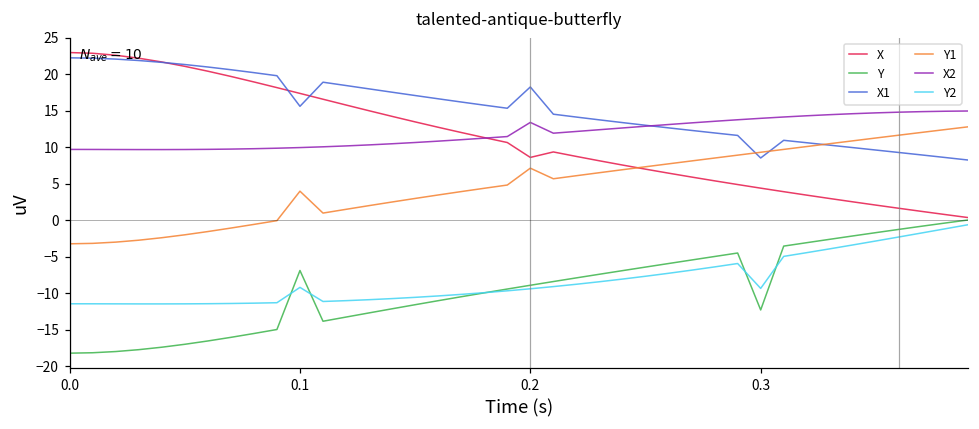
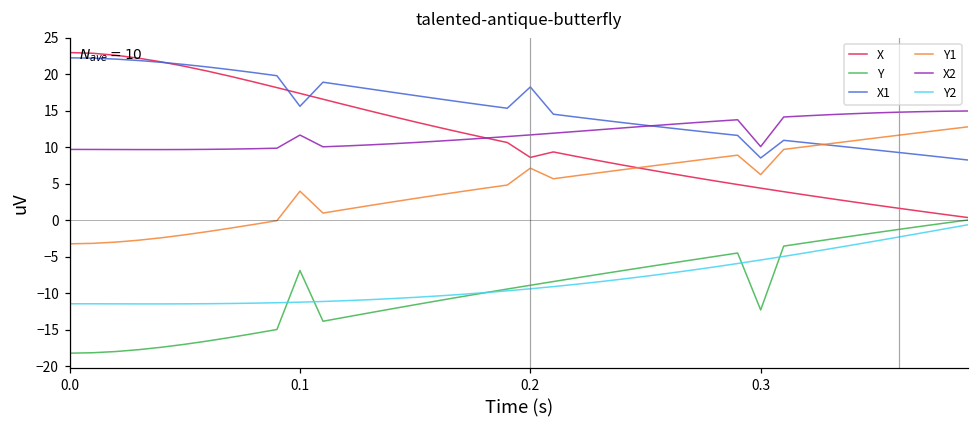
X2, 0.1: 10 -> 12
Y2, 0.1: -9 -> -11
X2, 0.2: 13 -> 12
Y1, 0.3: 9 -> 6
X2, 0.3: 14 -> 10
Y2, 0.3: -9 -> -5
